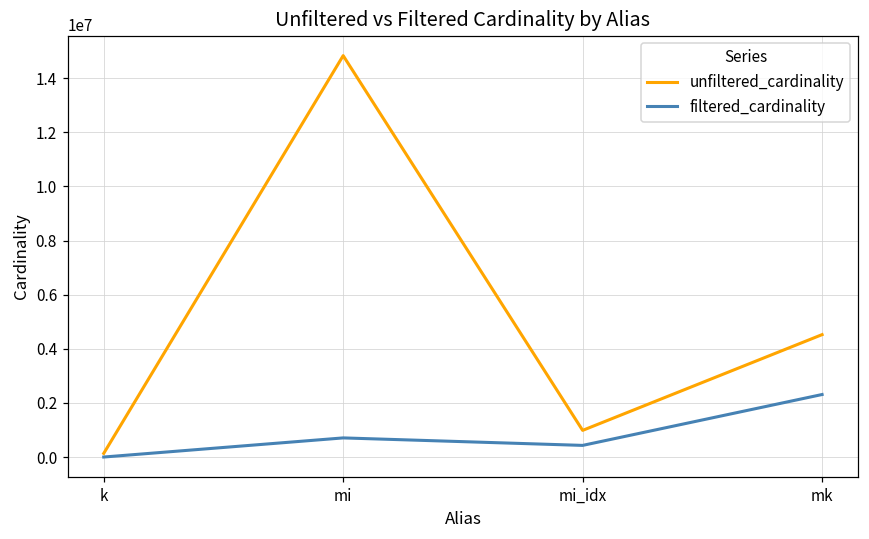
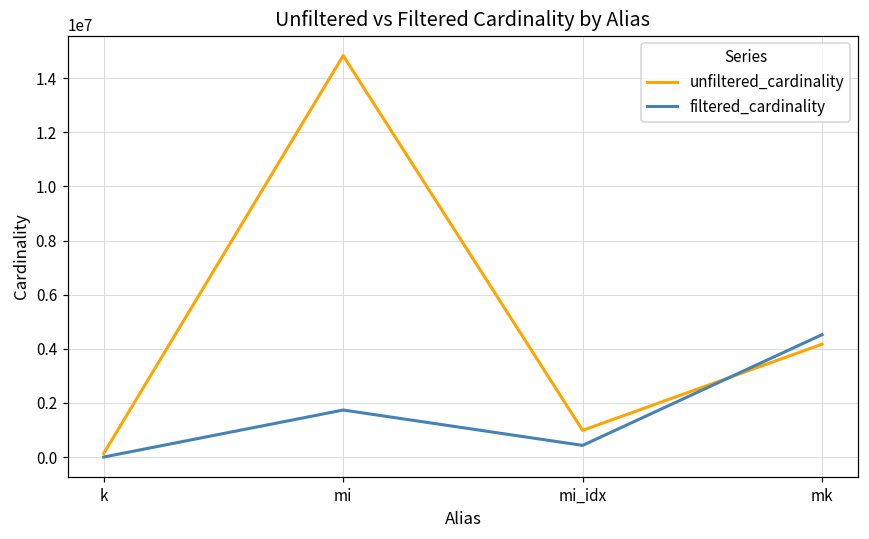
filtered_cardinality, mi: 700000 -> 1700000
unfiltered_cardinality, mk: 4500000 -> 4200000
filtered_cardinality, mk: 2300000 -> 4500000
